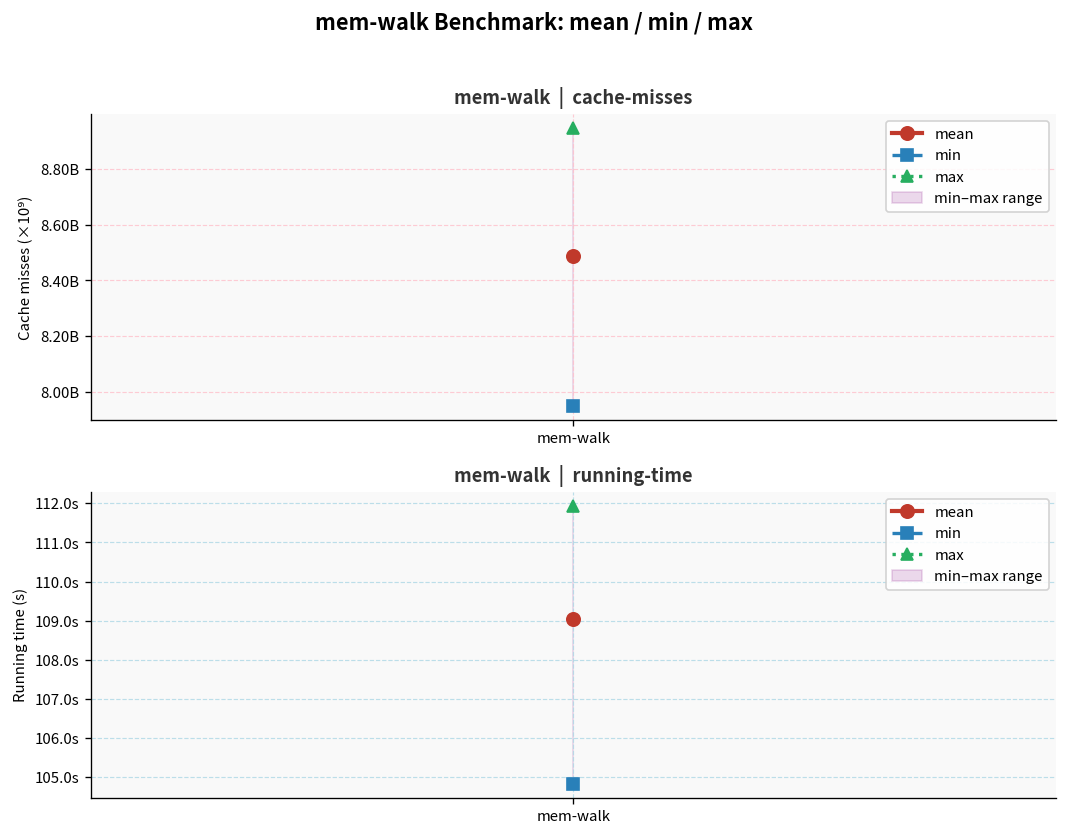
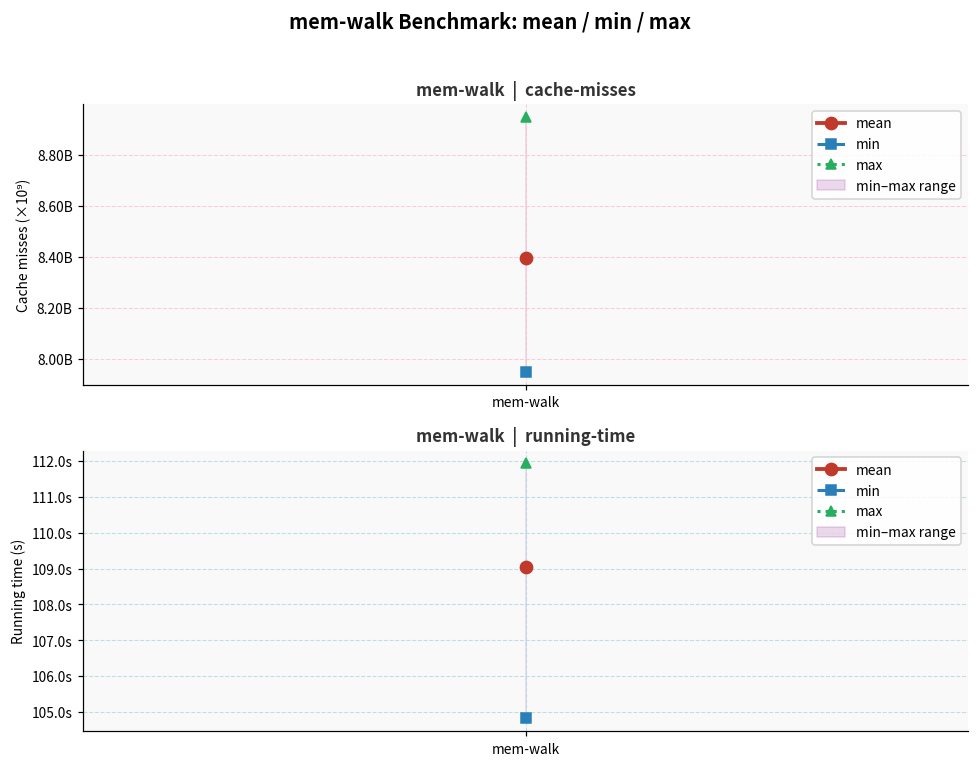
mem-walk | cache-misses, mean, mem-walk: 8490000000 -> 8390000000
